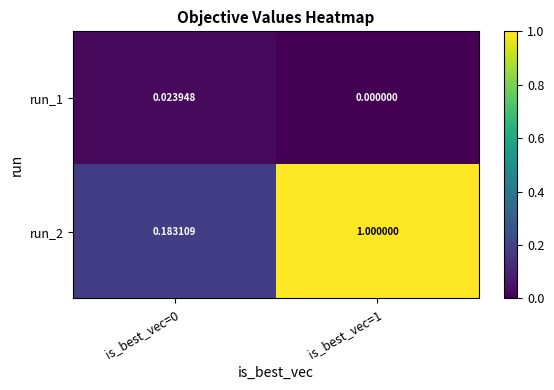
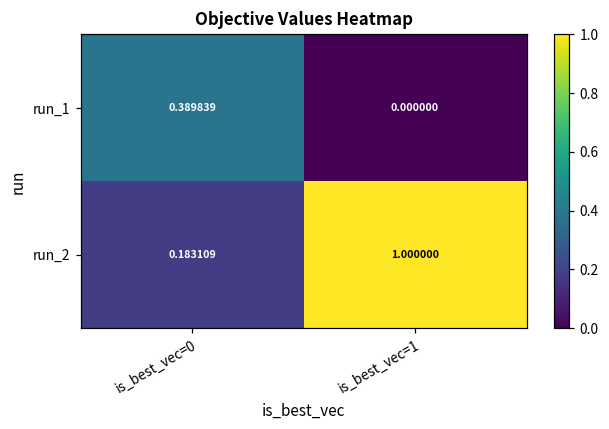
run_1, is_best_vec=0: 0.023948 -> 0.389839
